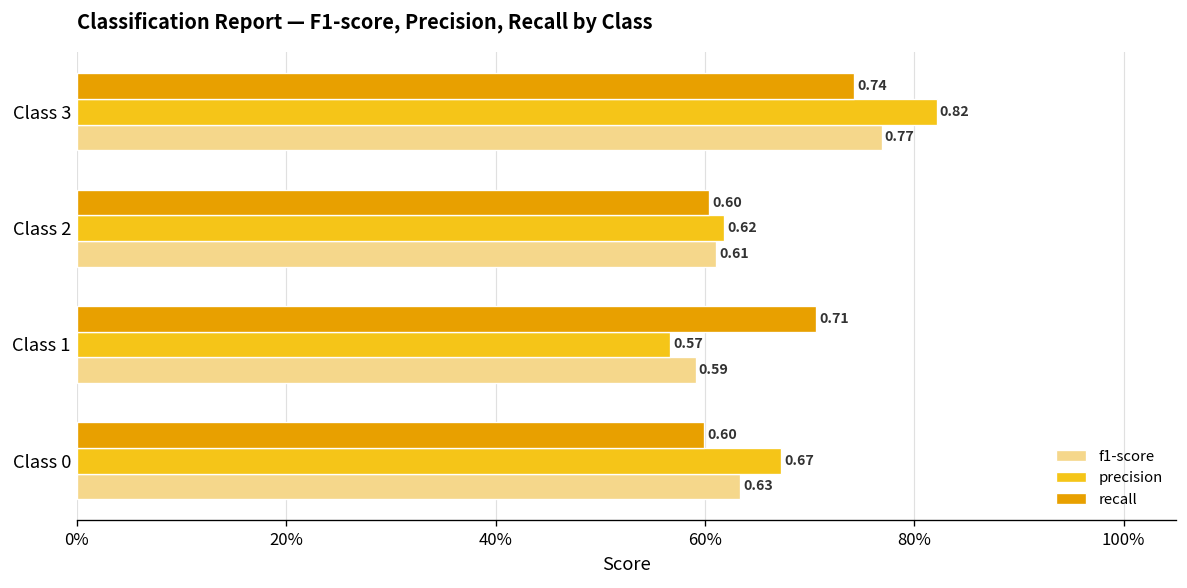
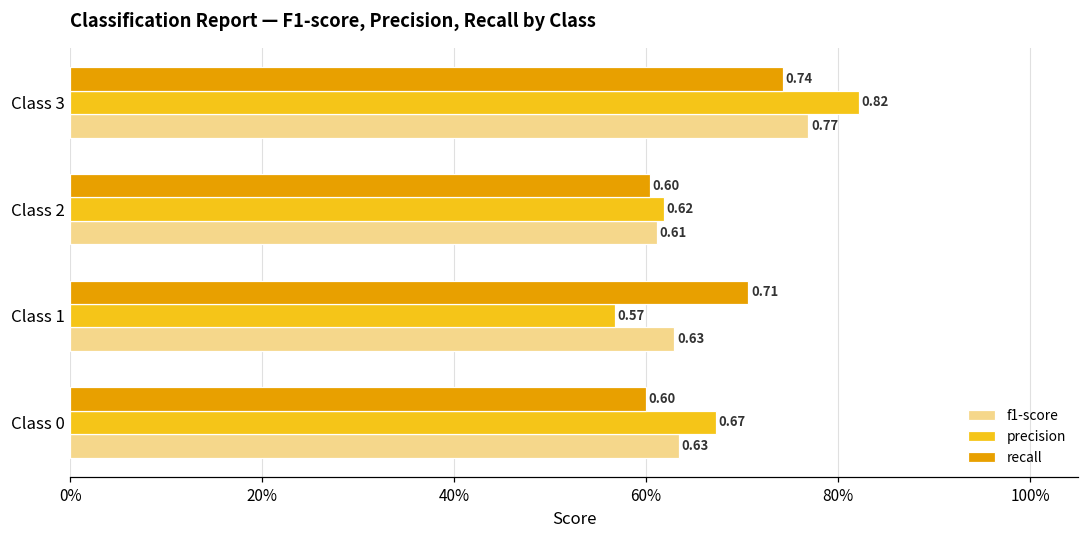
f1-score, Class 1: 0.59 -> 0.63
